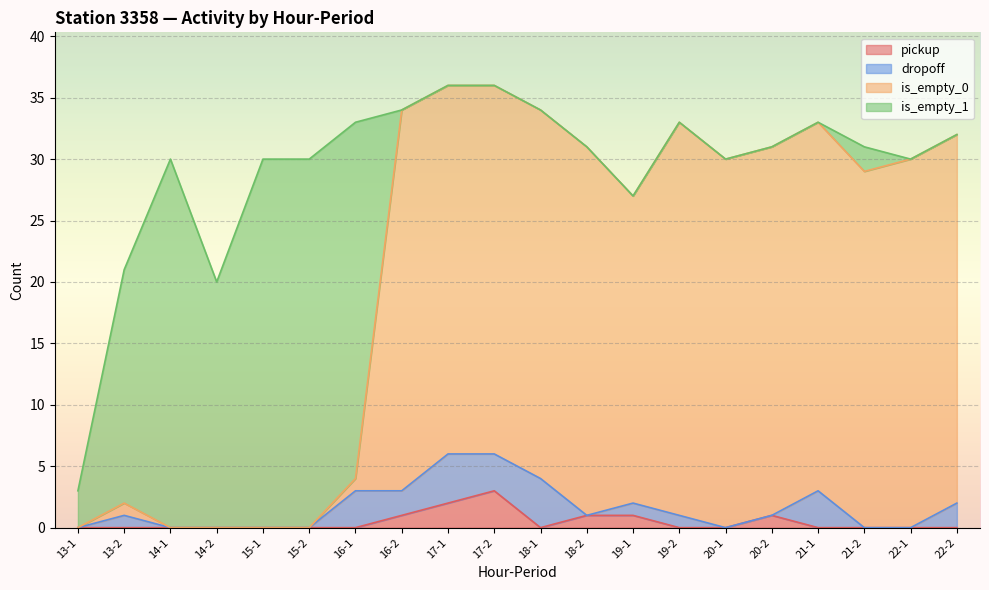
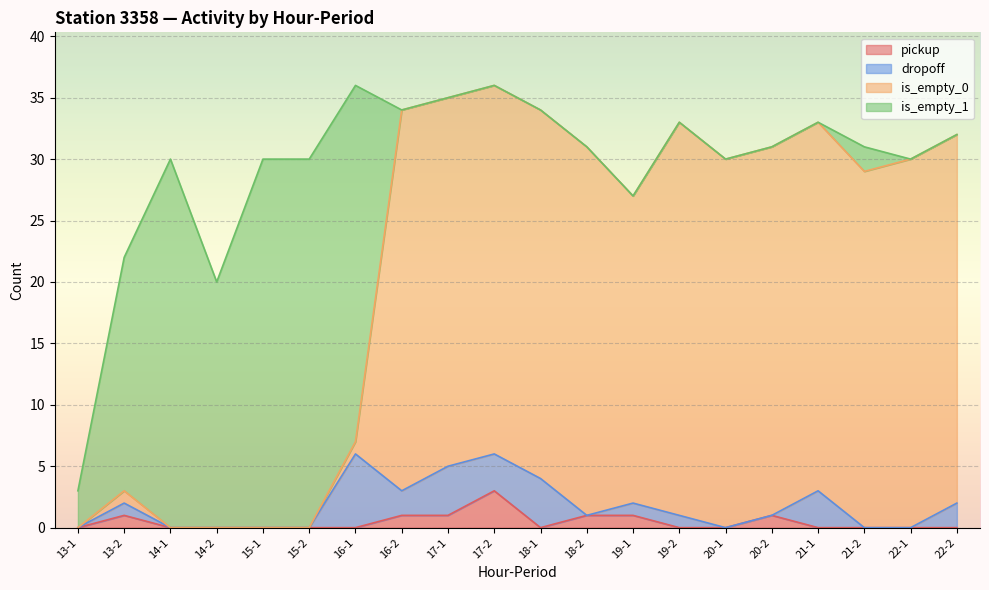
pickup, 13-2: 0 -> 1
dropoff, 16-1: 3 -> 6
pickup, 17-1: 2 -> 1
